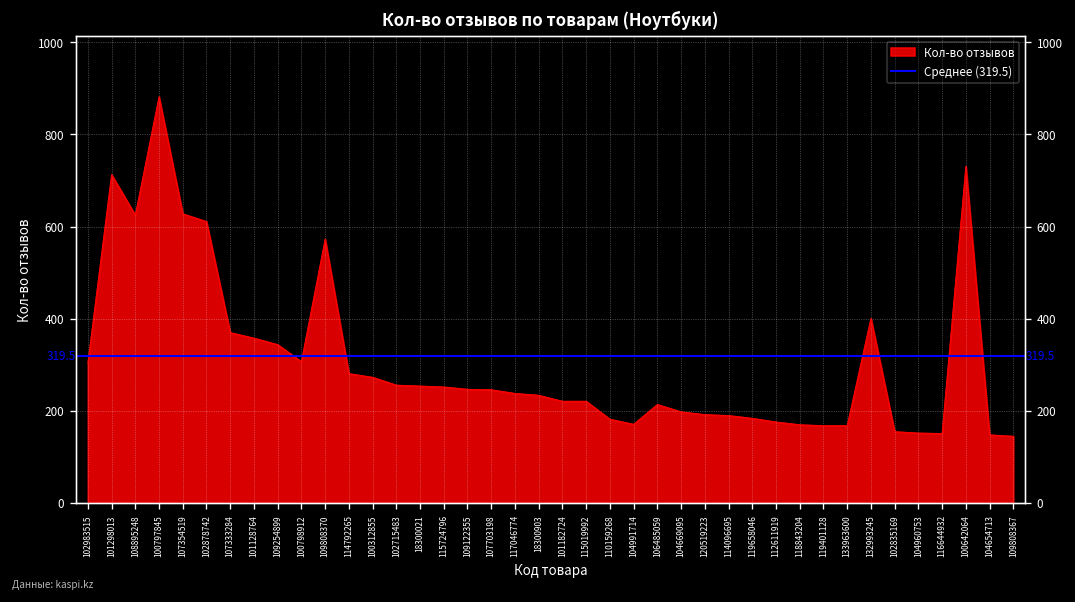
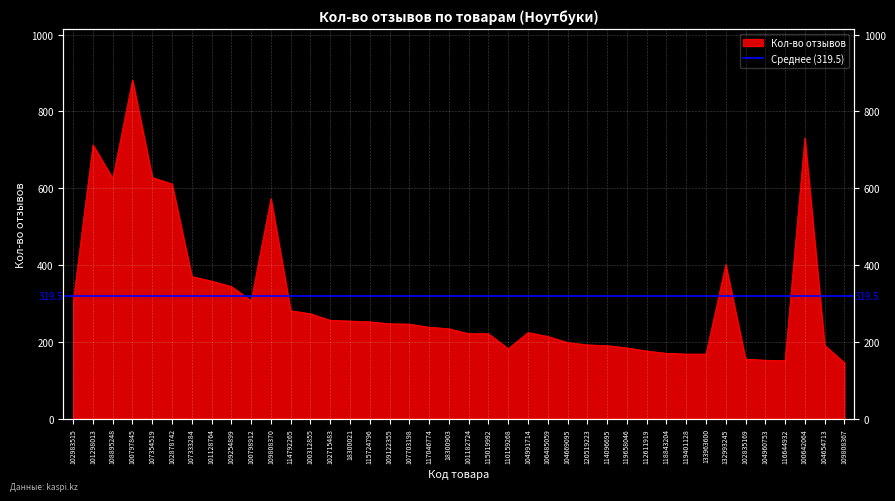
104991714: 170 -> 220
104654713: 150 -> 190
